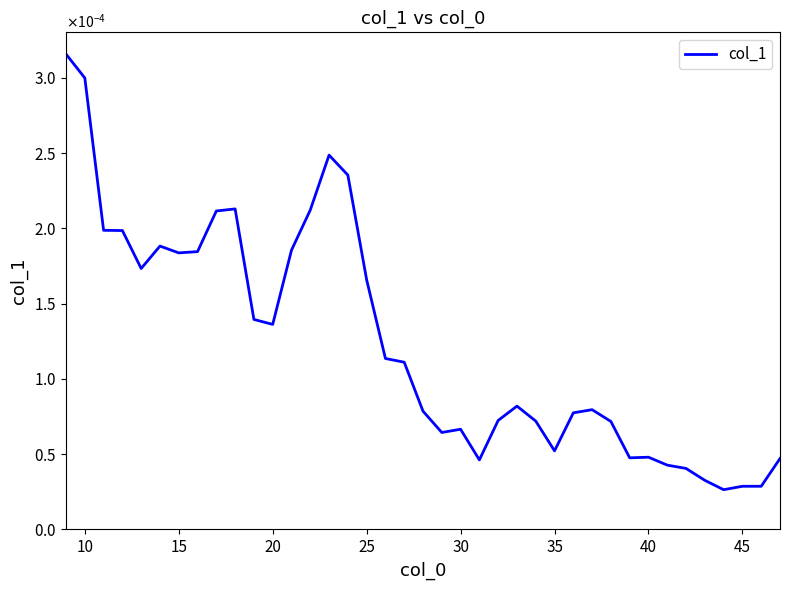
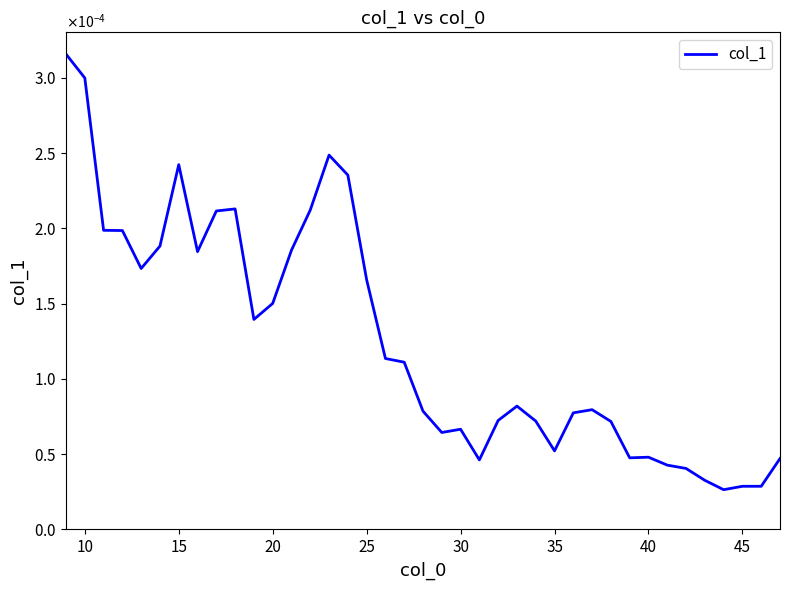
15: 0.000184 -> 0.000242
20: 0.000136 -> 0.000150
